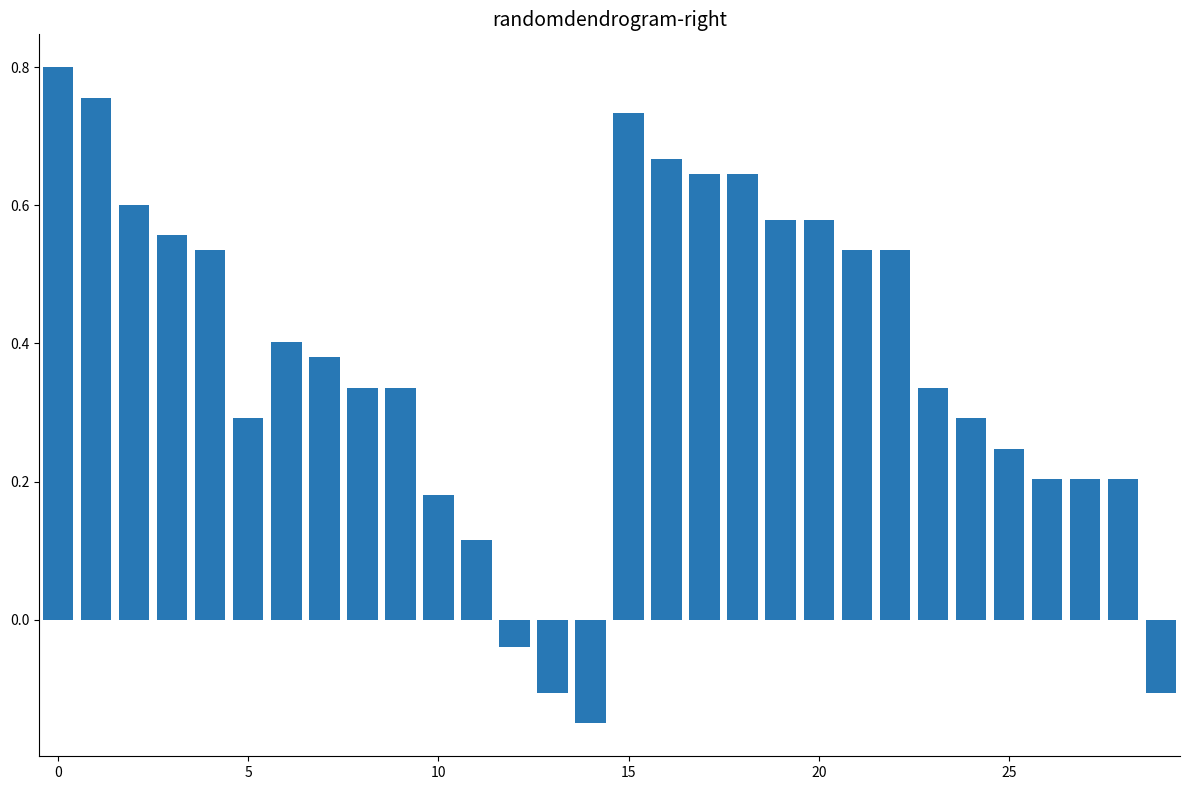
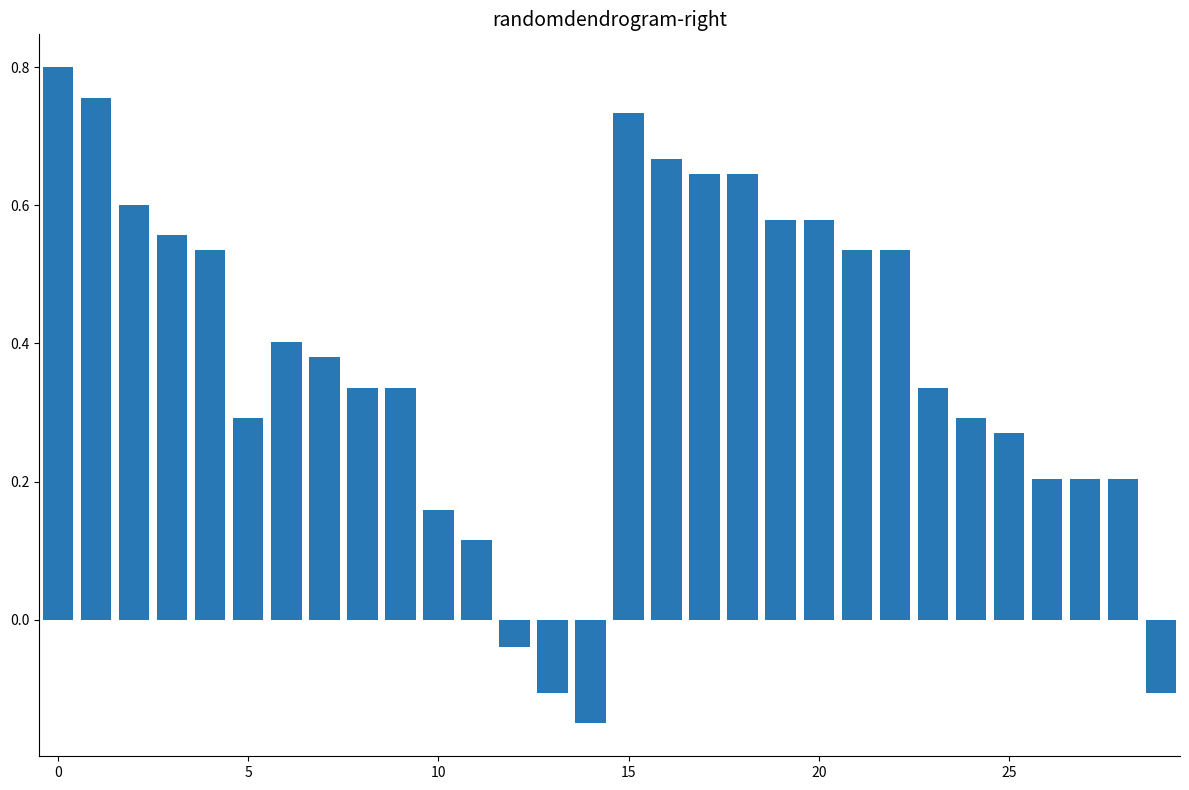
10: 0.18 -> 0.16
25: 0.25 -> 0.27
